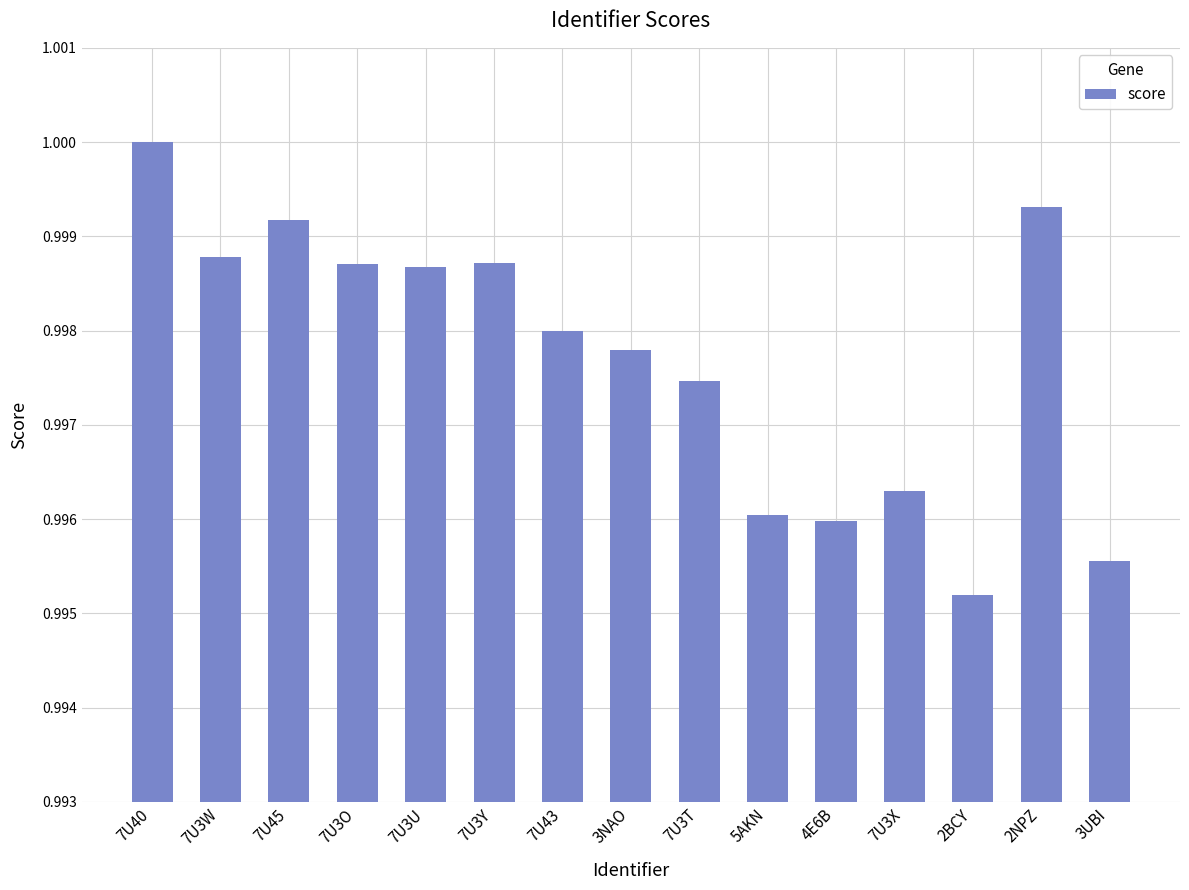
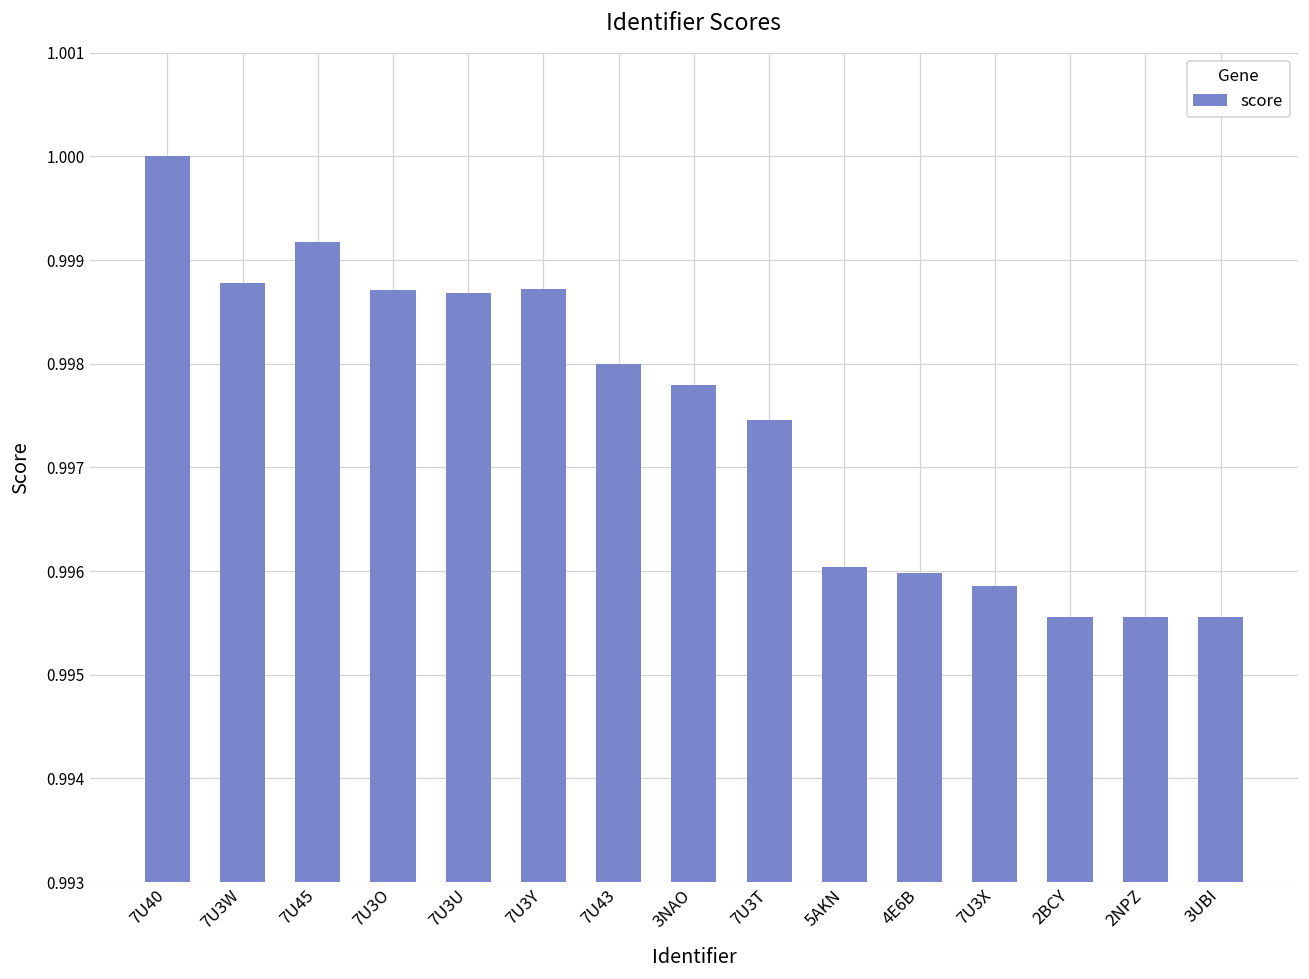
7U3X: 0.9963 -> 0.9959
2BCY: 0.9952 -> 0.9956
2NPZ: 0.9993 -> 0.9956
